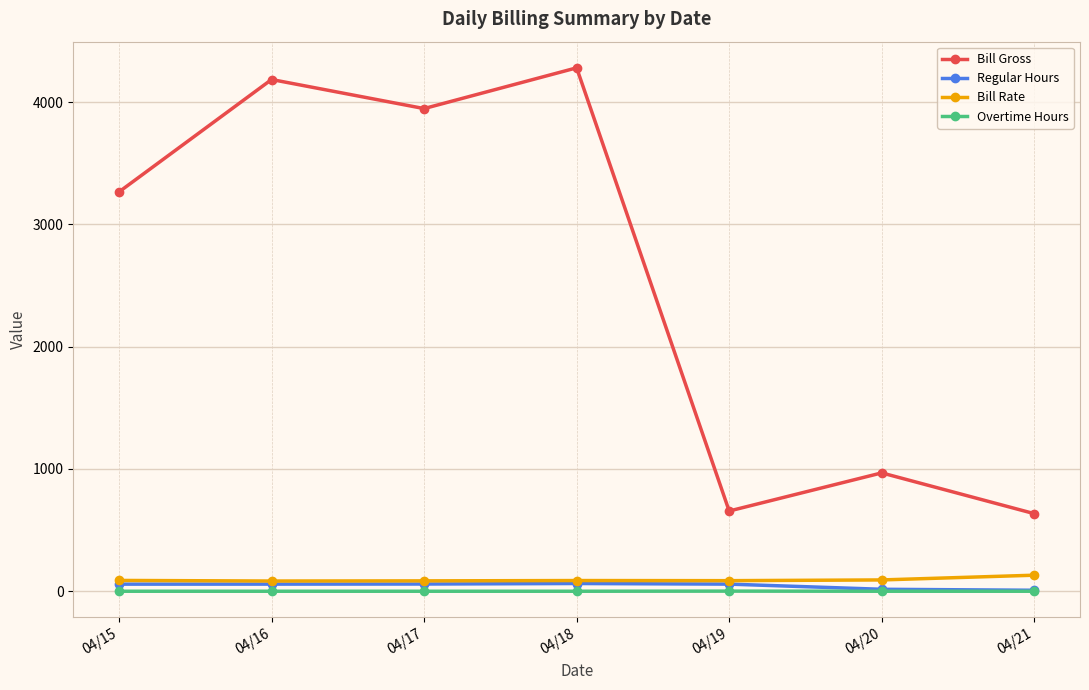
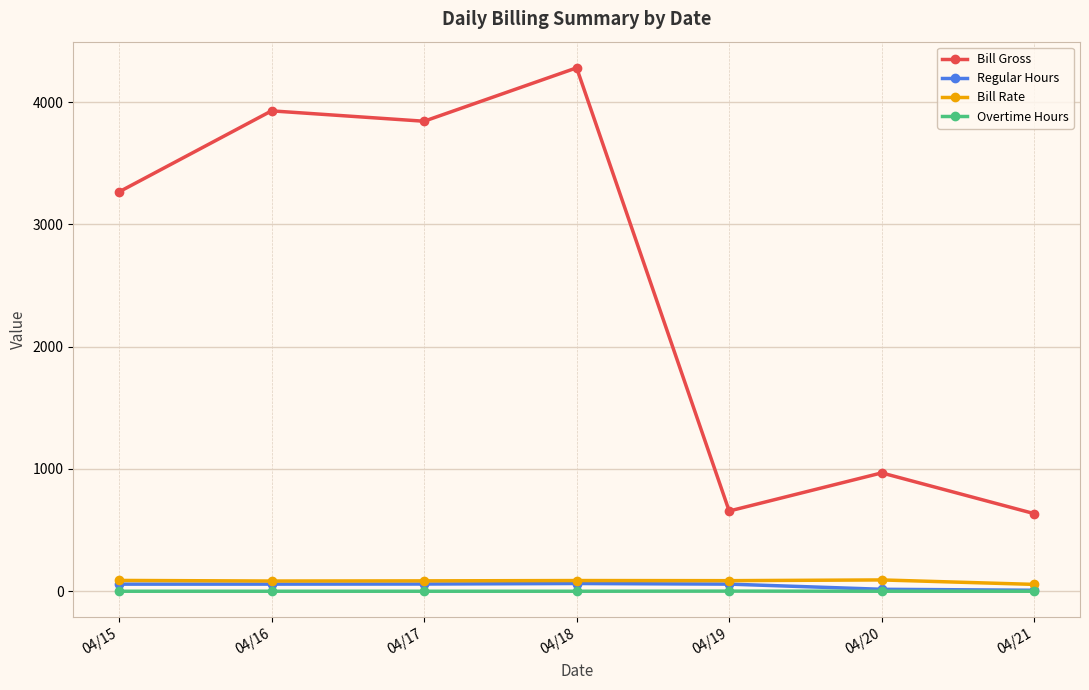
Bill Gross, 04/16: 4190 -> 3930
Bill Gross, 04/17: 3950 -> 3840
Bill Rate, 04/21: 130 -> 60
